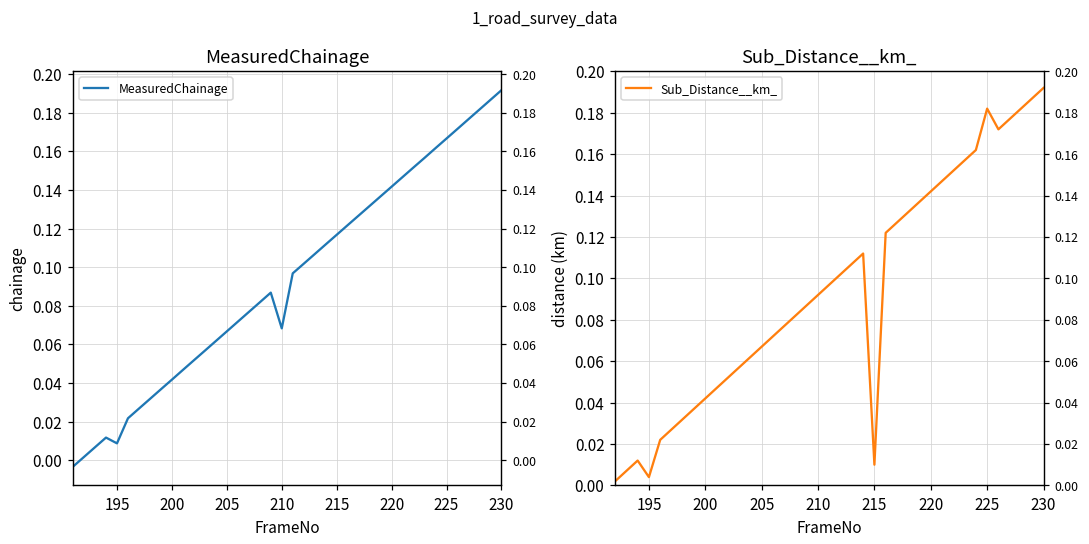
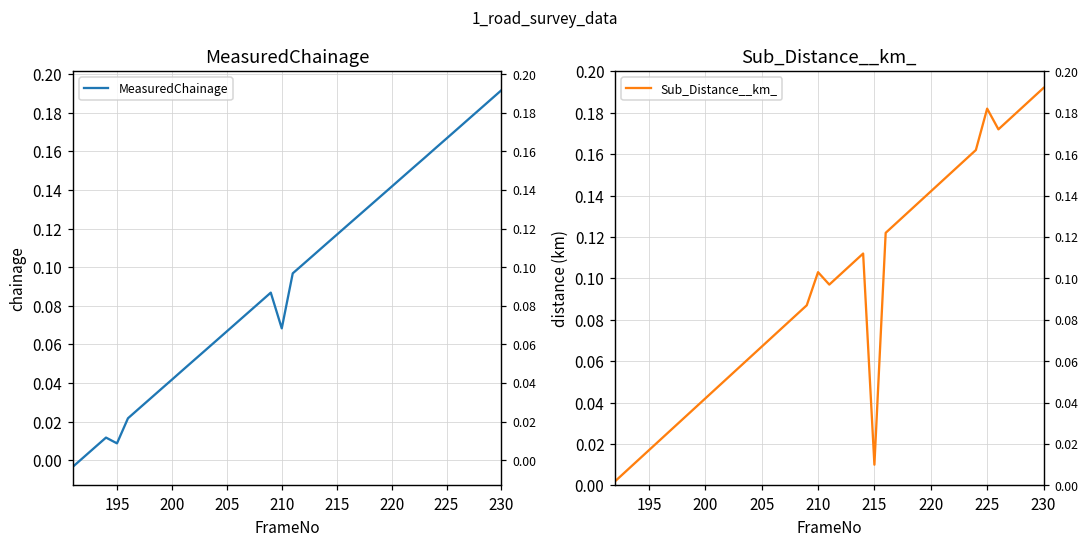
Sub_Distance__km_, 195: 0.004 -> 0.017
Sub_Distance__km_, 210: 0.092 -> 0.103
